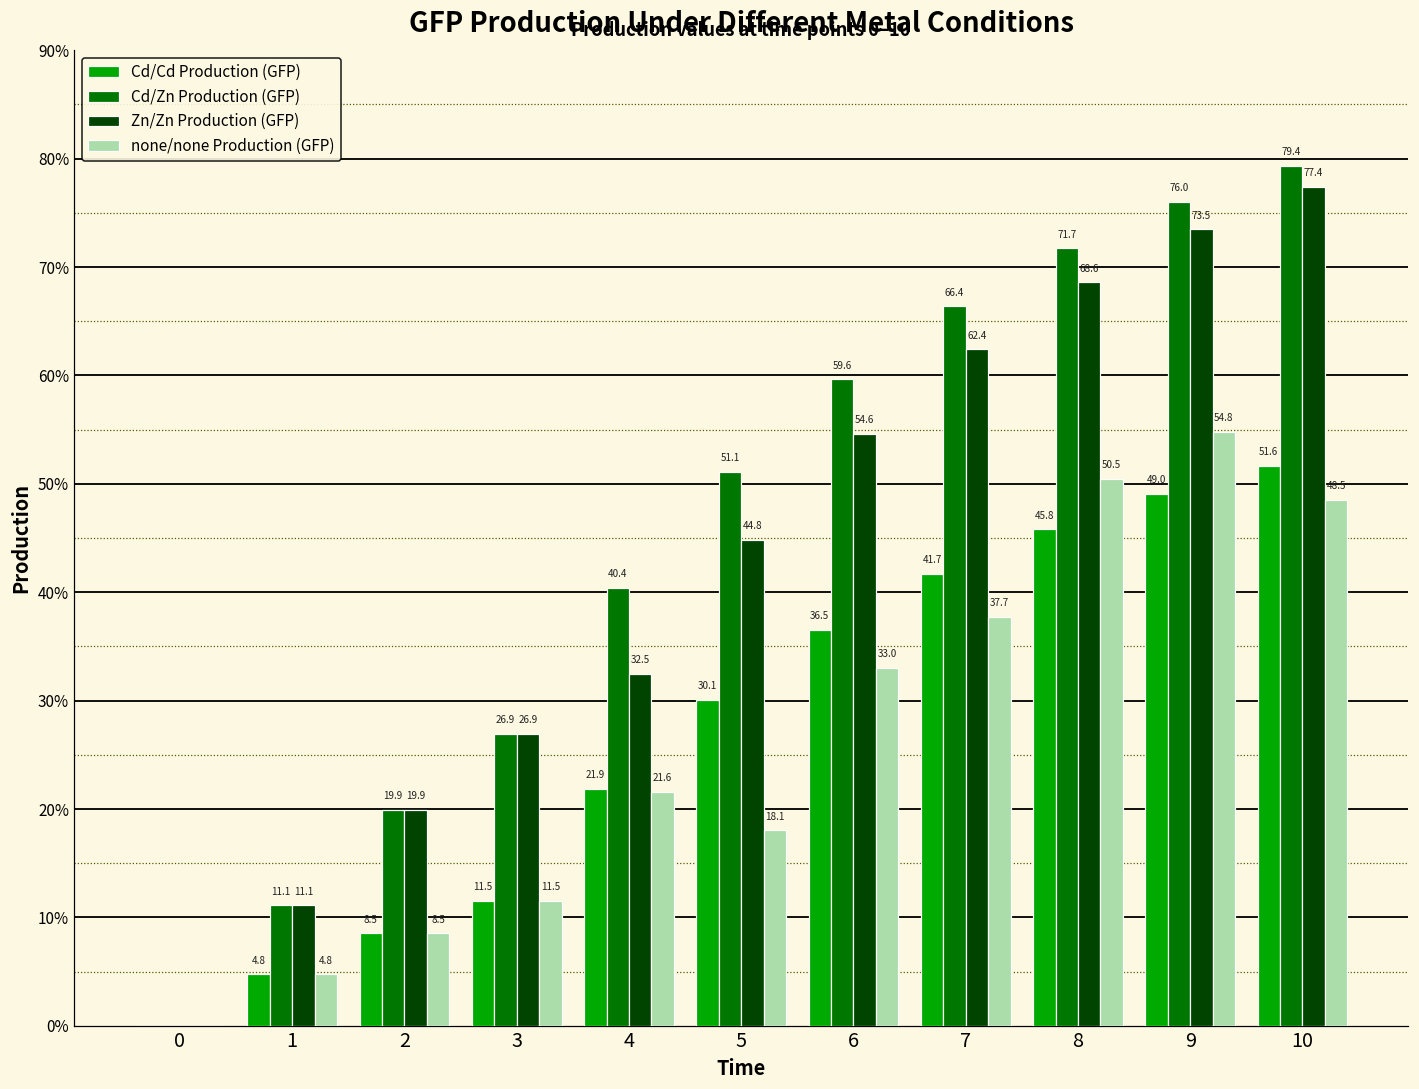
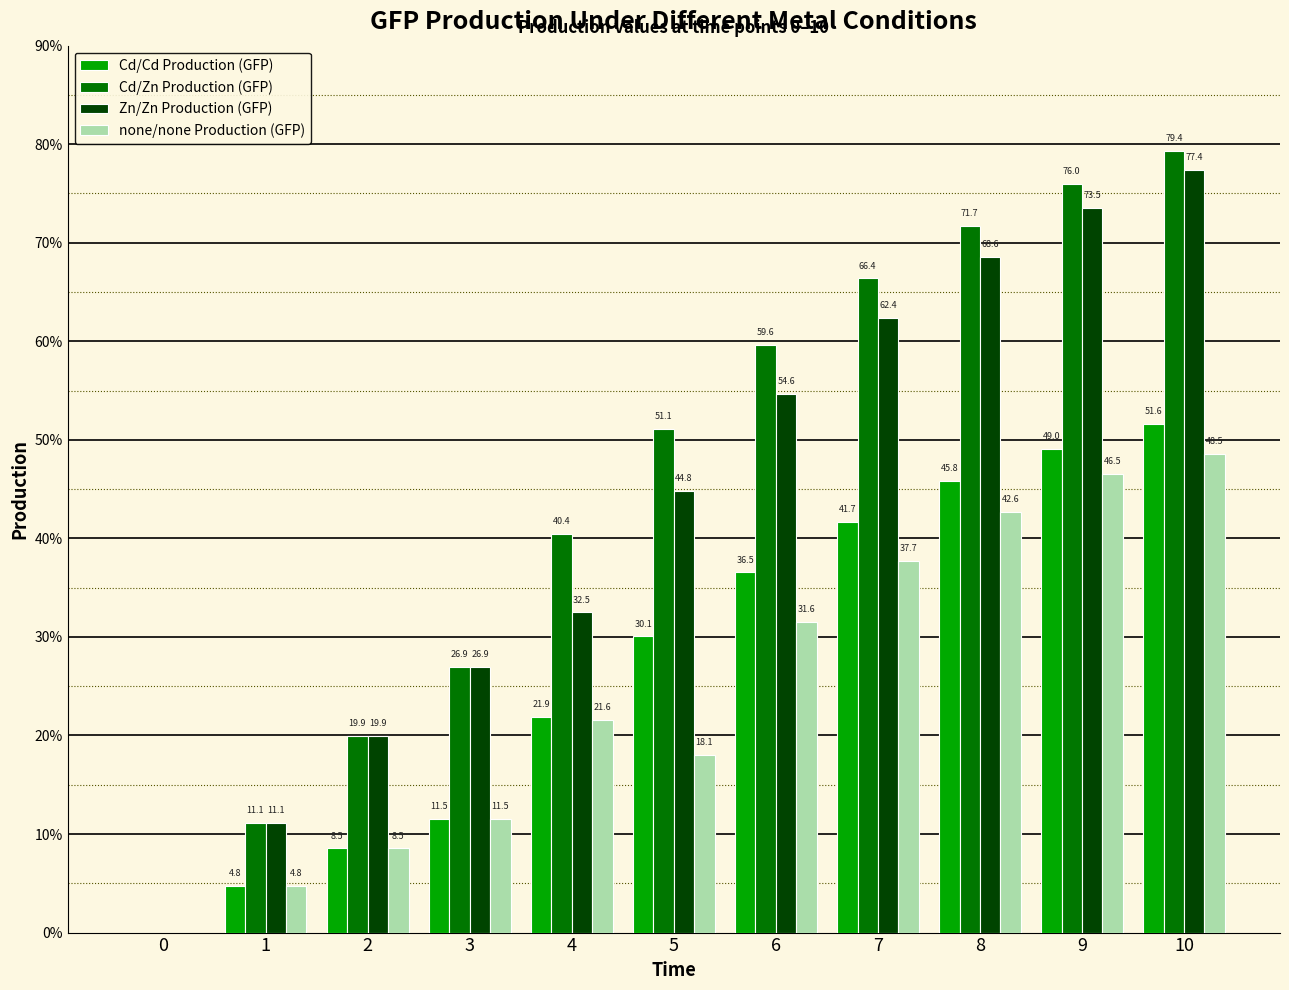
none/none Production (GFP), 6: 33.0 -> 31.6
none/none Production (GFP), 8: 50.5 -> 42.6
none/none Production (GFP), 9: 54.8 -> 46.5
